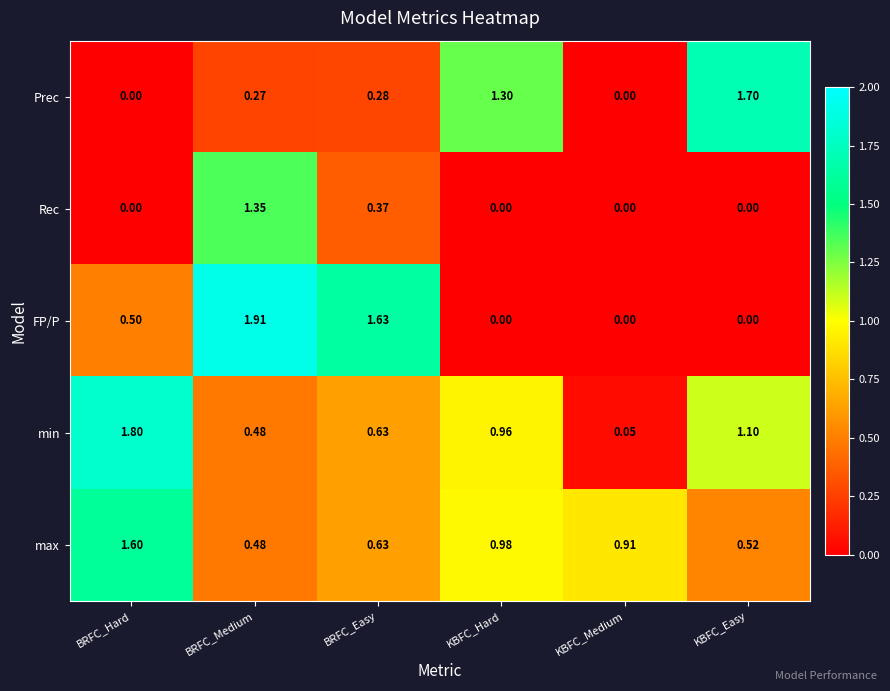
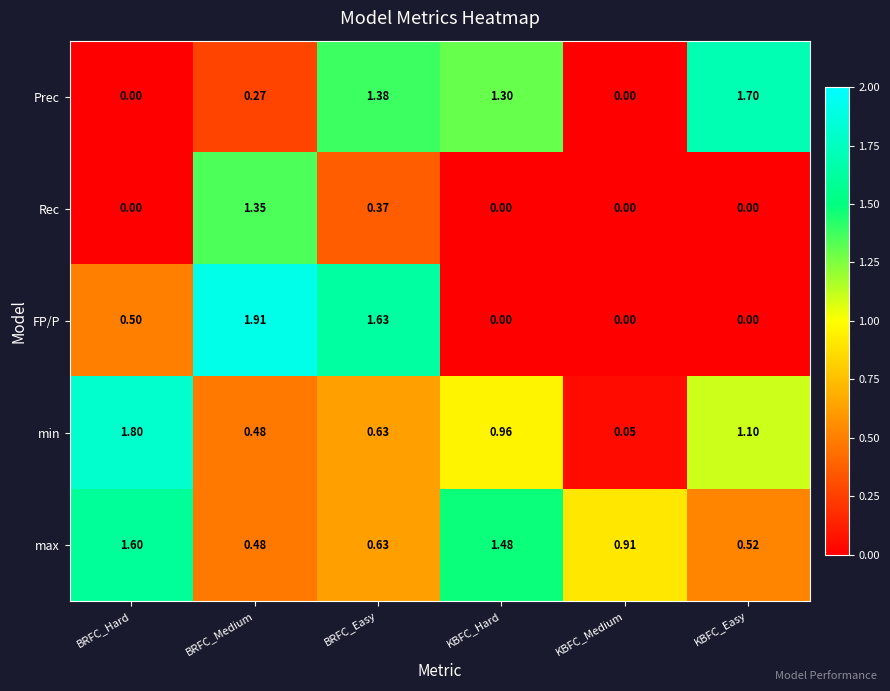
Prec, BRFC_Easy: 0.28 -> 1.38
max, KBFC_Hard: 0.98 -> 1.48
